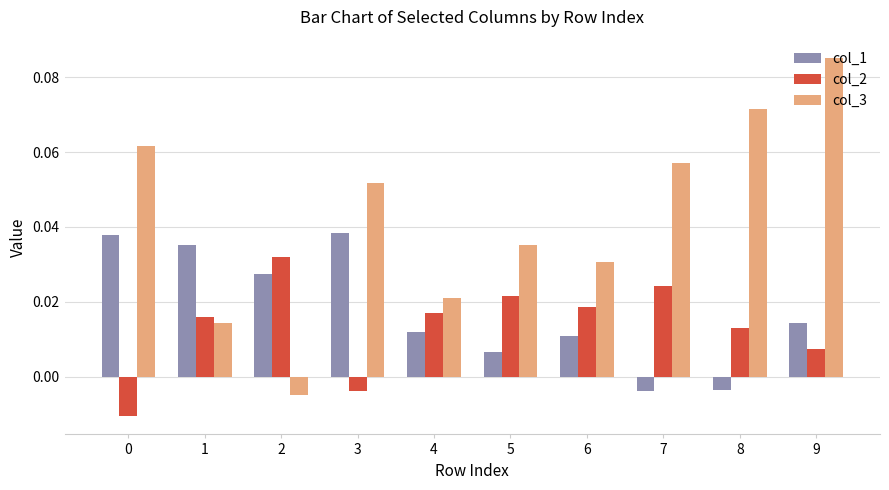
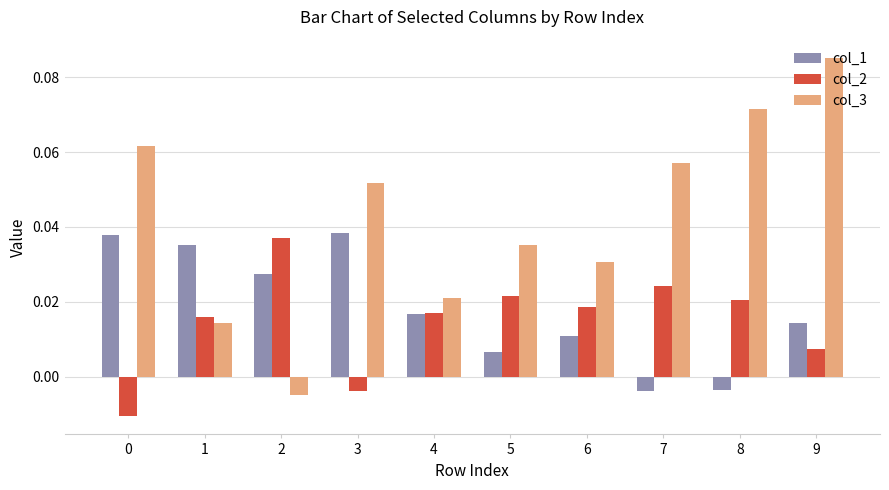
col_2, 2: 0.032 -> 0.037
col_1, 4: 0.012 -> 0.017
col_2, 8: 0.013 -> 0.020
